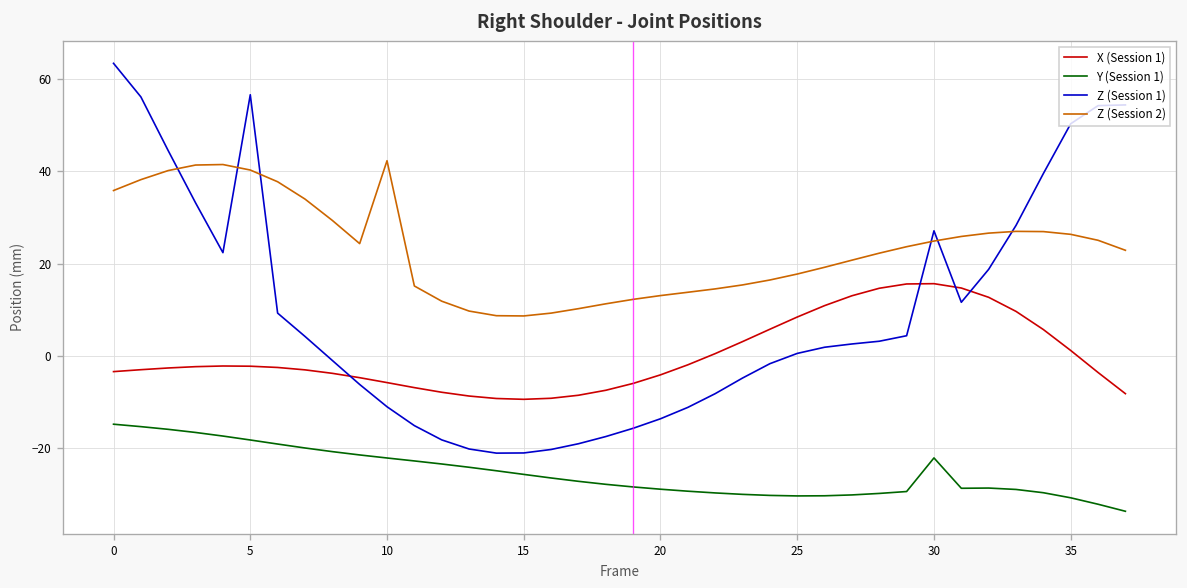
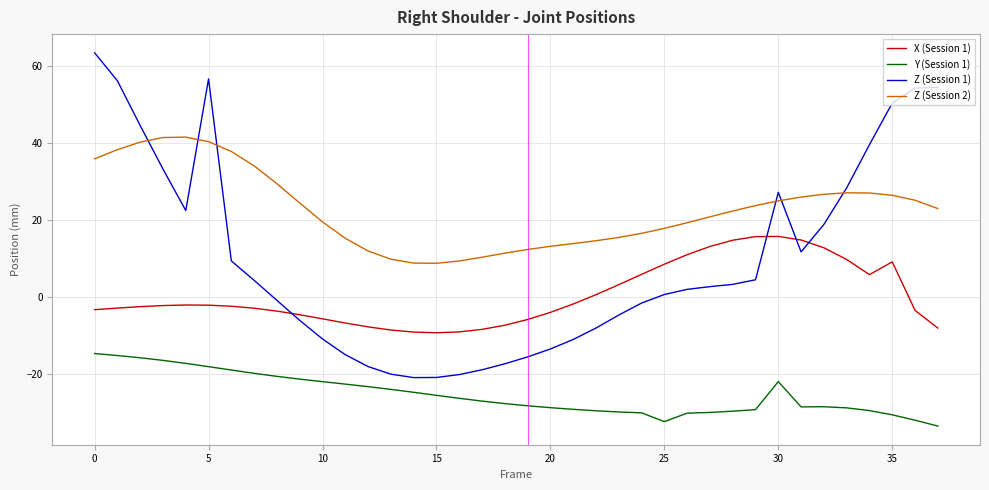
Z (Session 2), 10: 42 -> 19
Y (Session 1), 25: -30 -> -32
X (Session 1), 35: 1 -> 9
